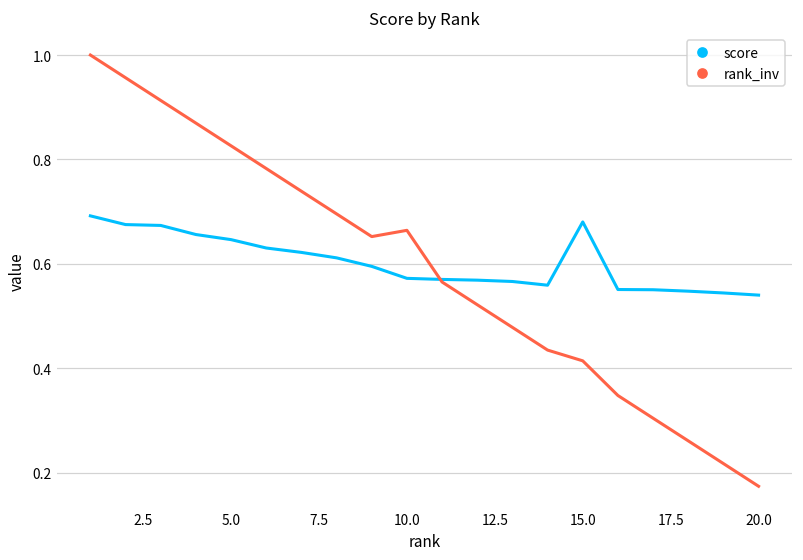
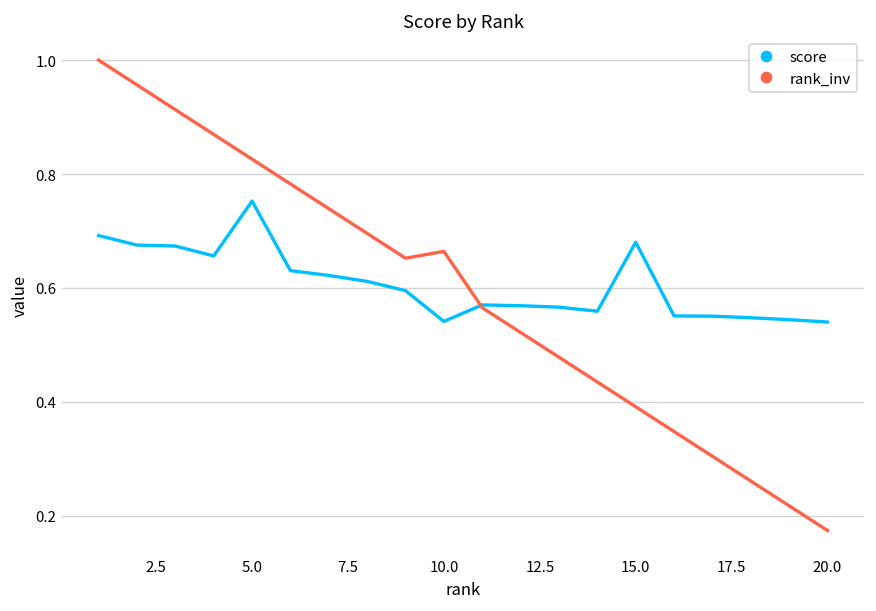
score, 5.0: 0.65 -> 0.75
score, 10.0: 0.57 -> 0.54
rank_inv, 15.0: 0.41 -> 0.39
